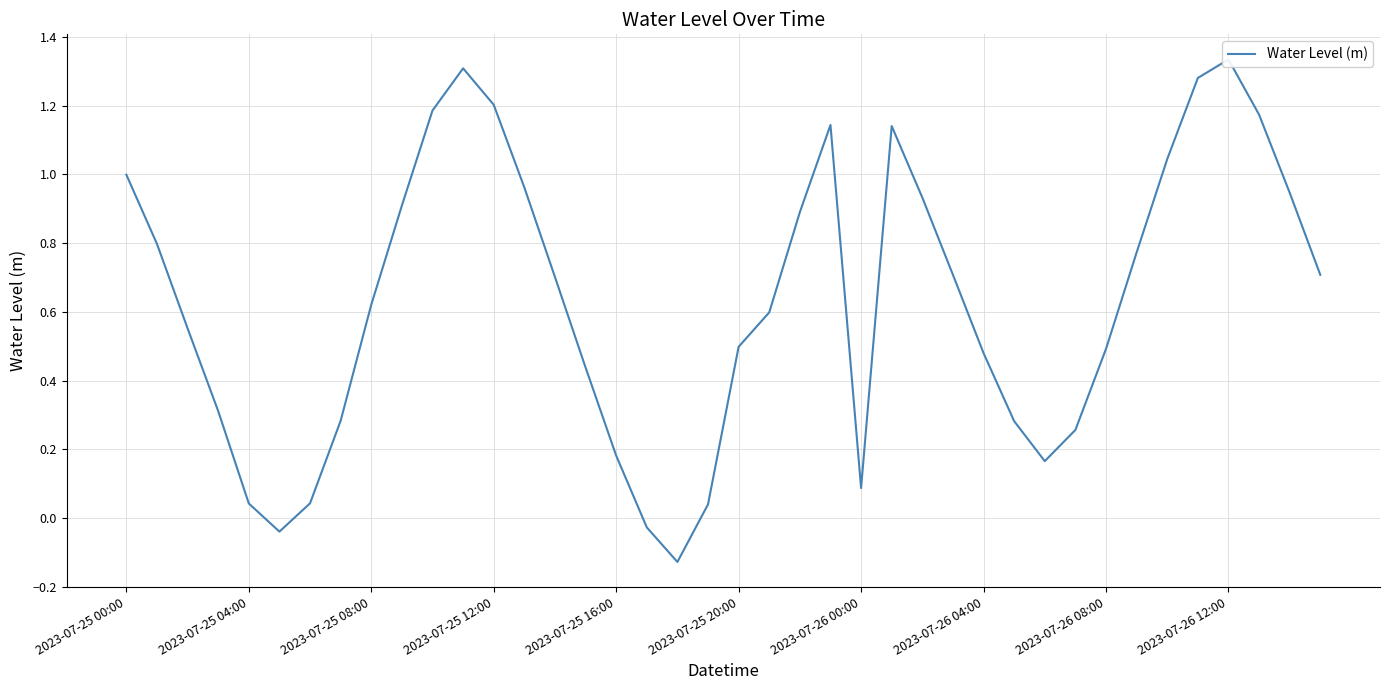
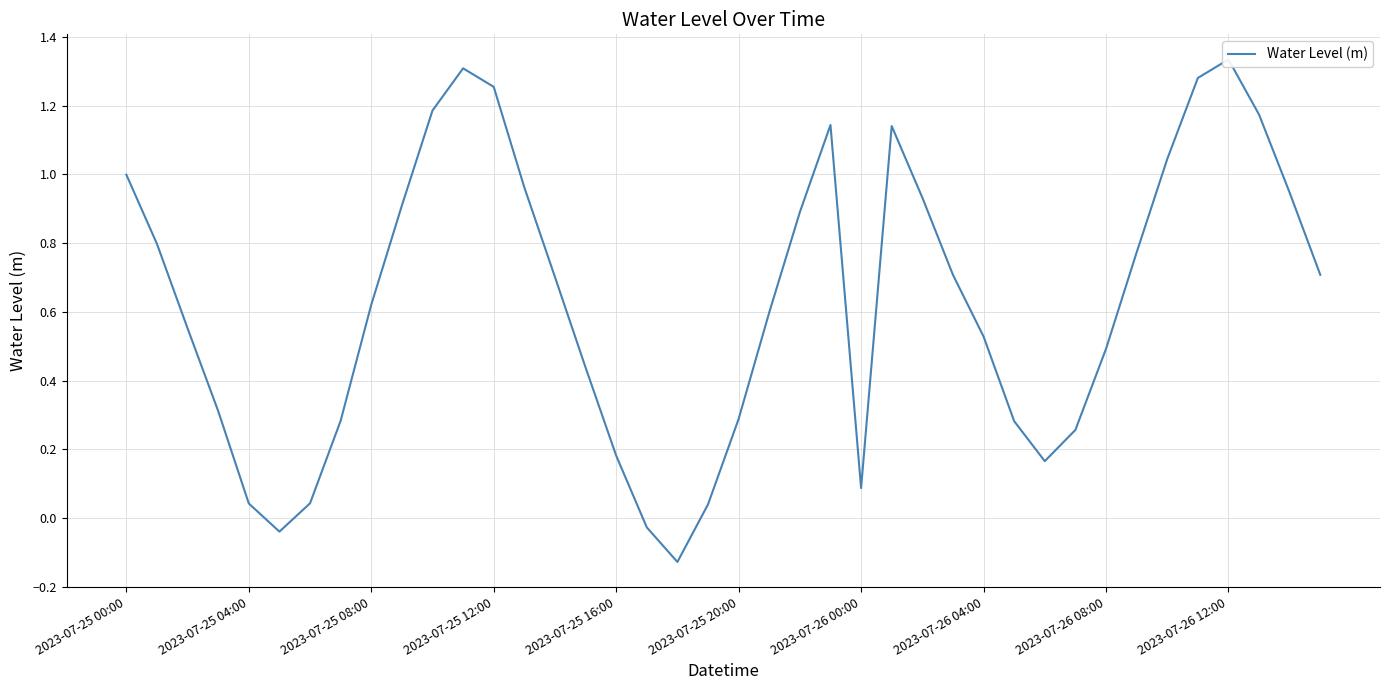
2023-07-25 12:00: 1.20 -> 1.25
2023-07-25 20:00: 0.50 -> 0.29
2023-07-26 04:00: 0.48 -> 0.53
